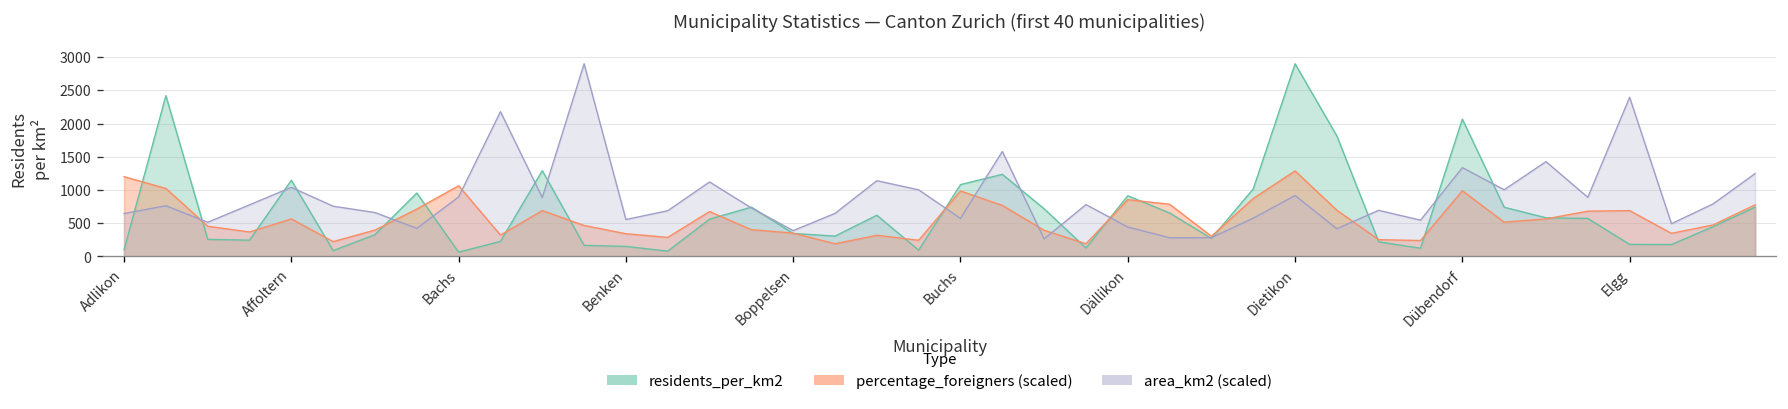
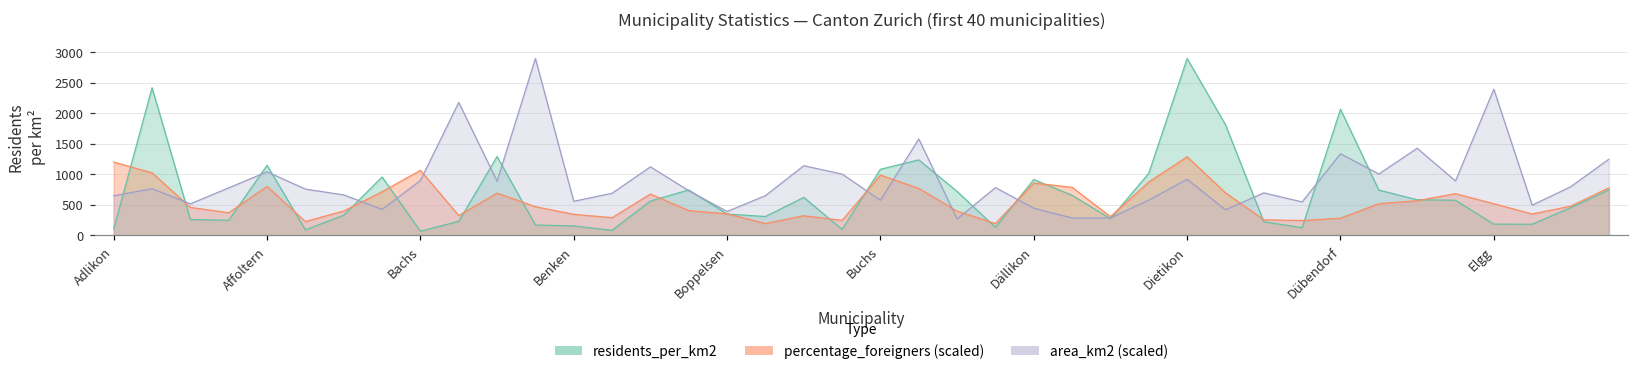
percentage_foreigners (scaled), Affoltern: 600 -> 800
percentage_foreigners (scaled), Dübendorf: 1000 -> 300
percentage_foreigners (scaled), Elgg: 700 -> 500
